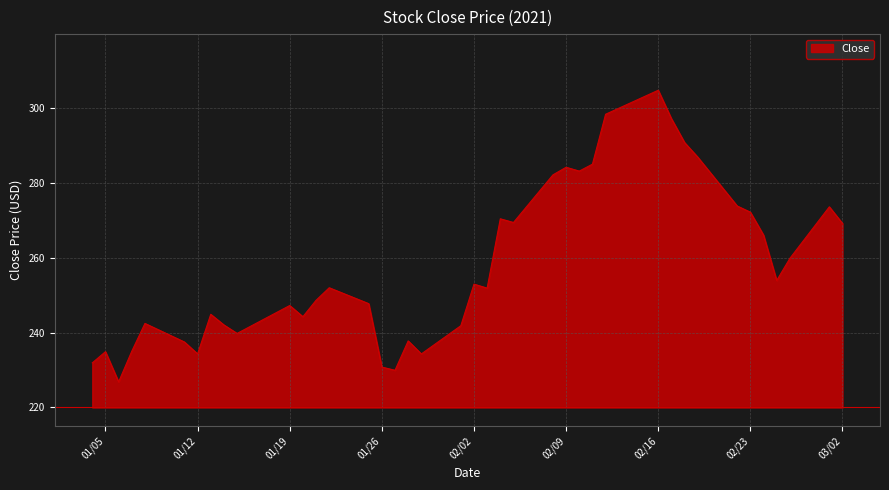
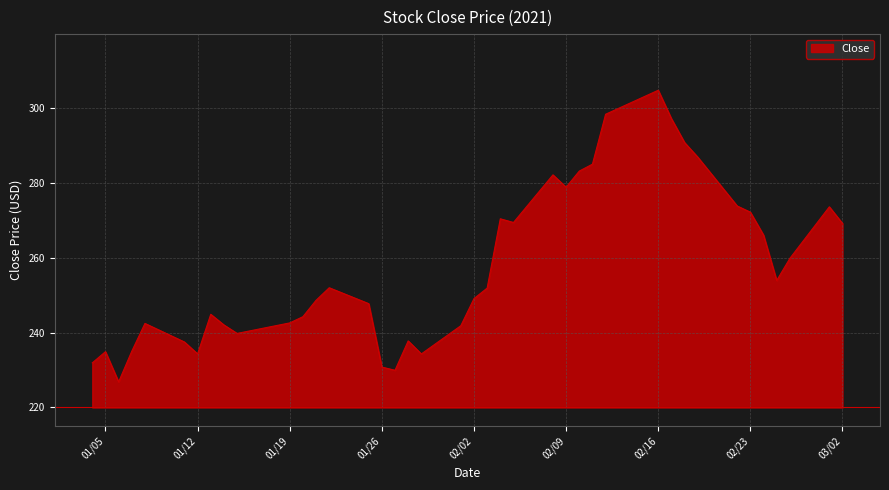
01/19: 247 -> 243
02/02: 253 -> 249
02/09: 284 -> 279
